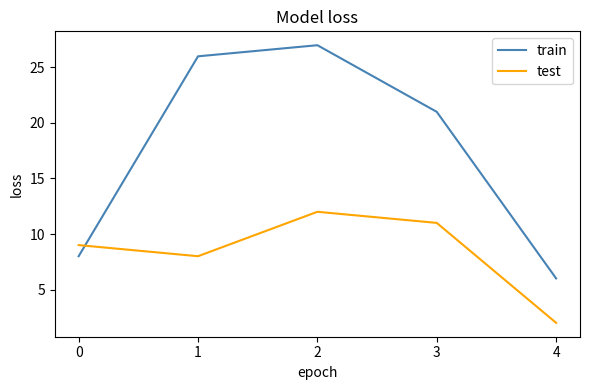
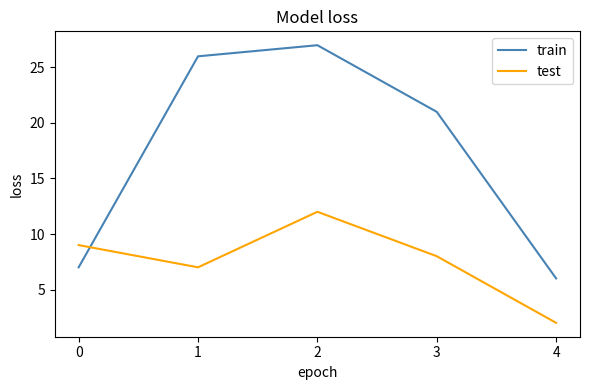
train, 0: 8 -> 7
test, 1: 8 -> 7
test, 3: 11 -> 8
